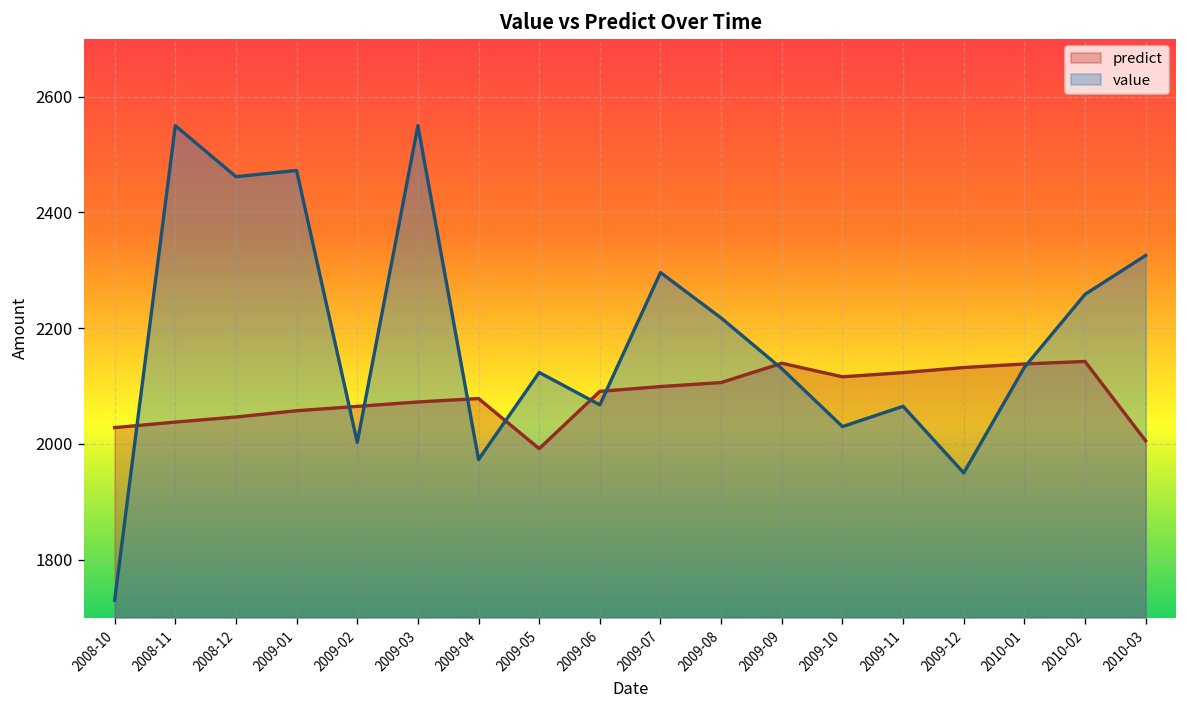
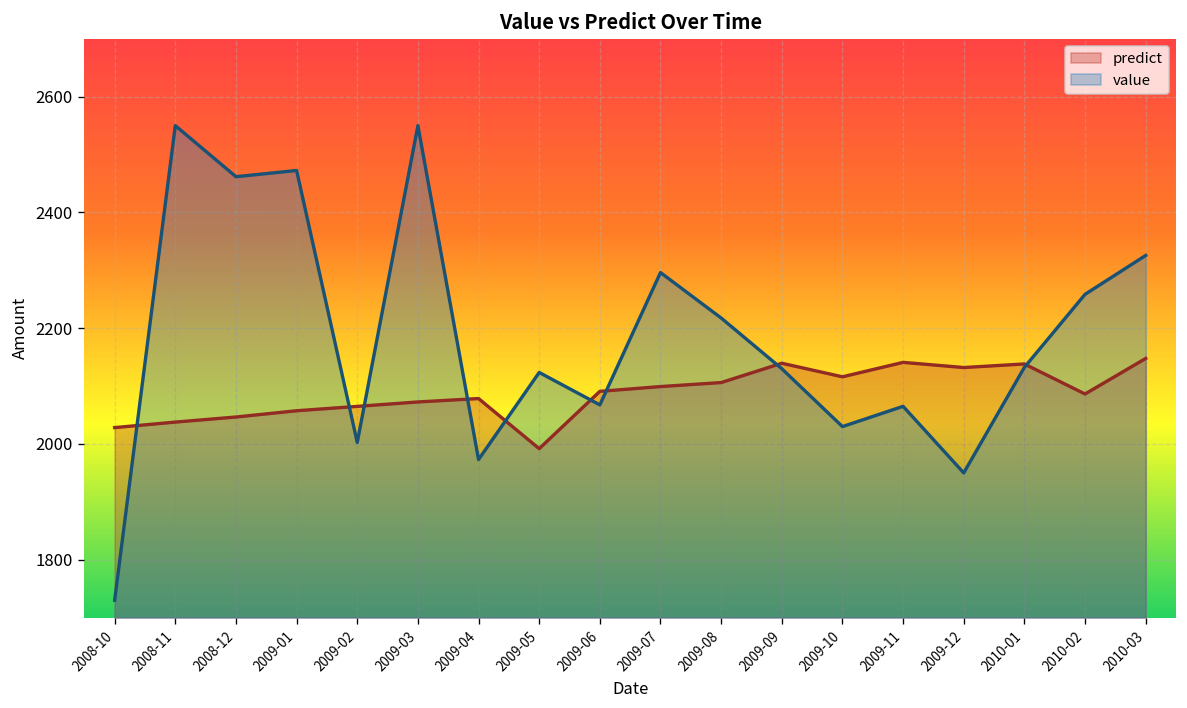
predict, 2009-11: 2120 -> 2140
predict, 2010-02: 2140 -> 2090
predict, 2010-03: 2010 -> 2150
